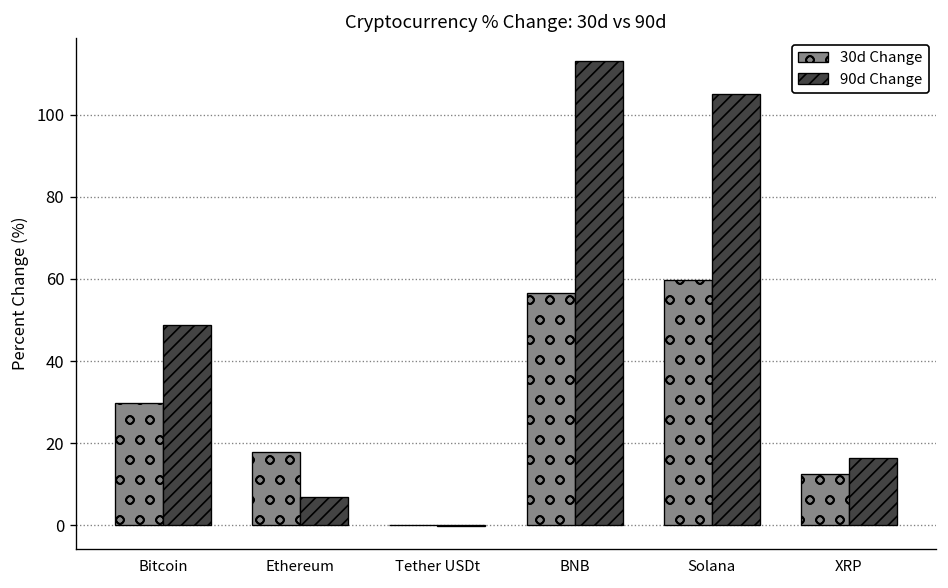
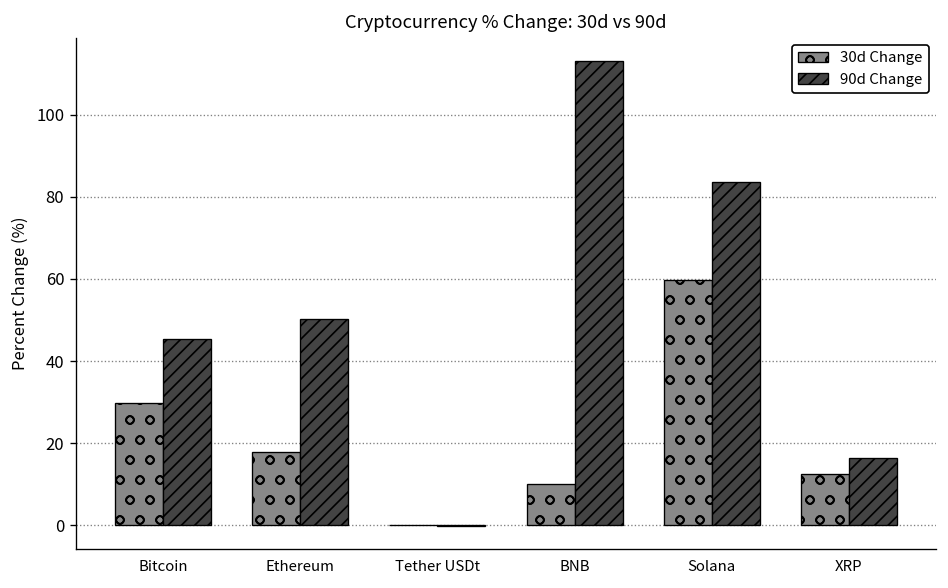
90d Change, Bitcoin: 49 -> 45
90d Change, Ethereum: 7 -> 50
30d Change, BNB: 57 -> 10
90d Change, Solana: 105 -> 83
